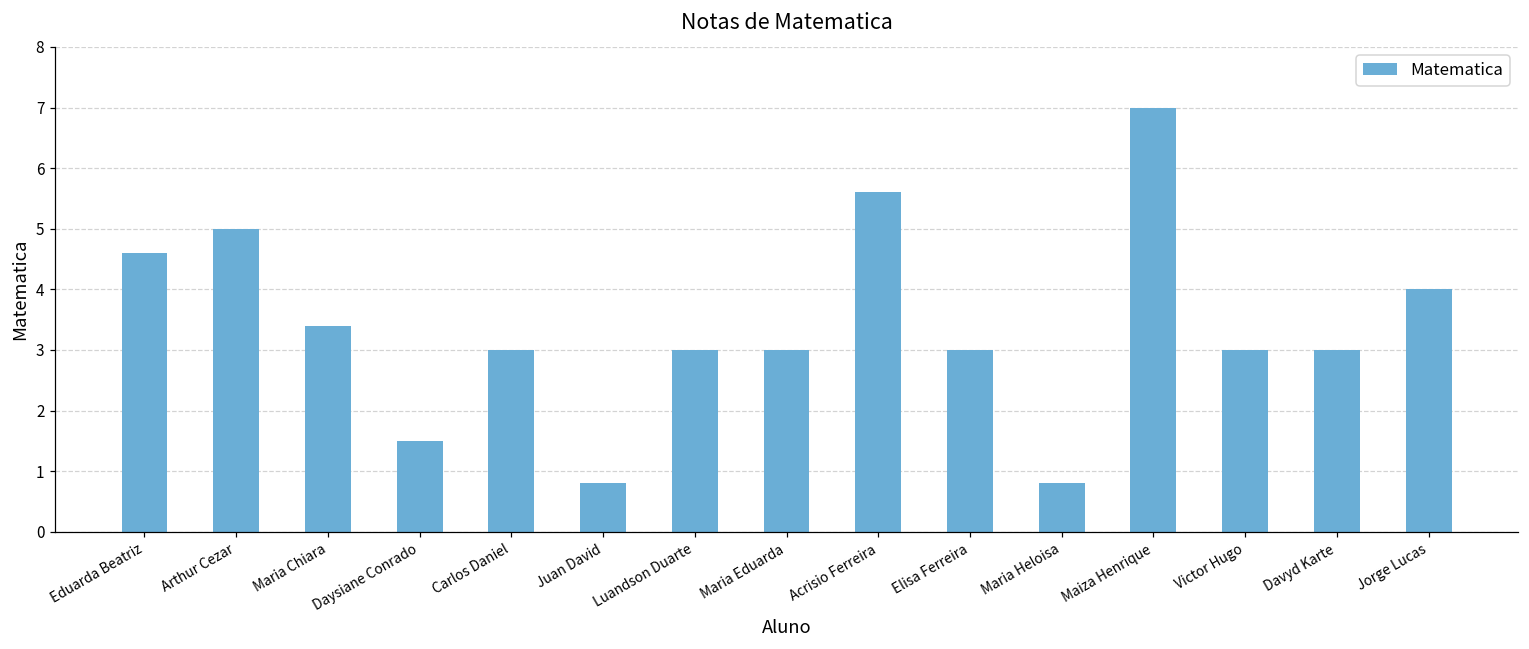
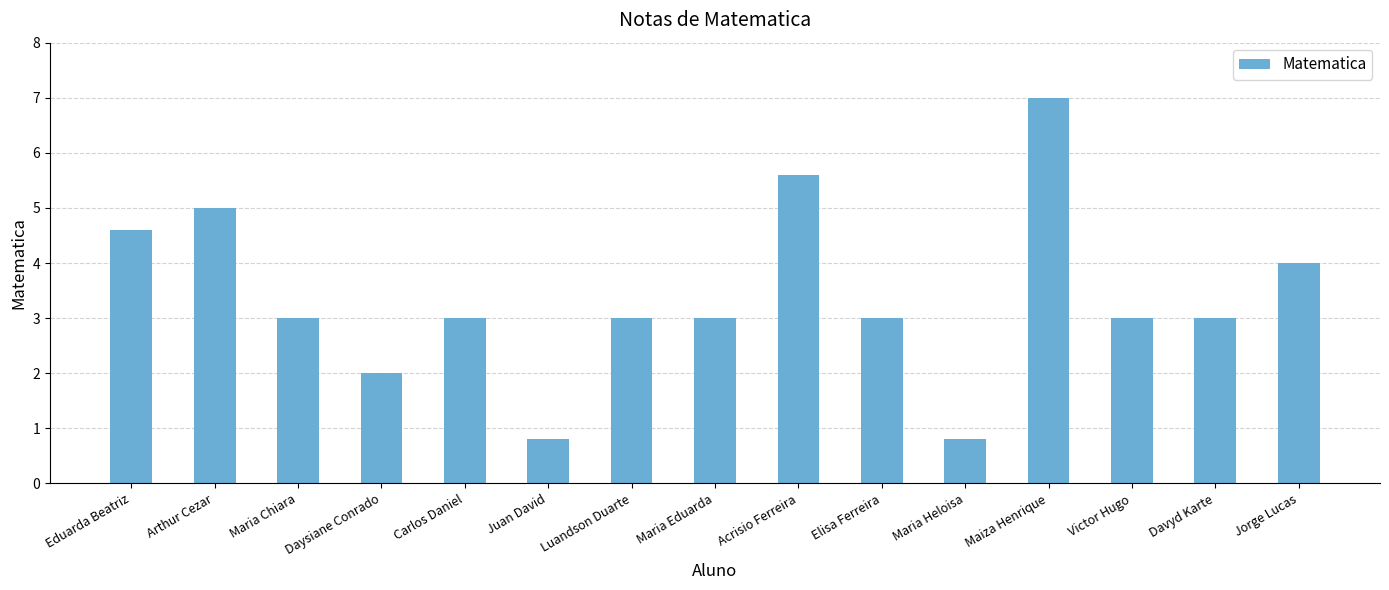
Maria Chiara: 3.4 -> 3.0
Daysiane Conrado: 1.5 -> 2.0
